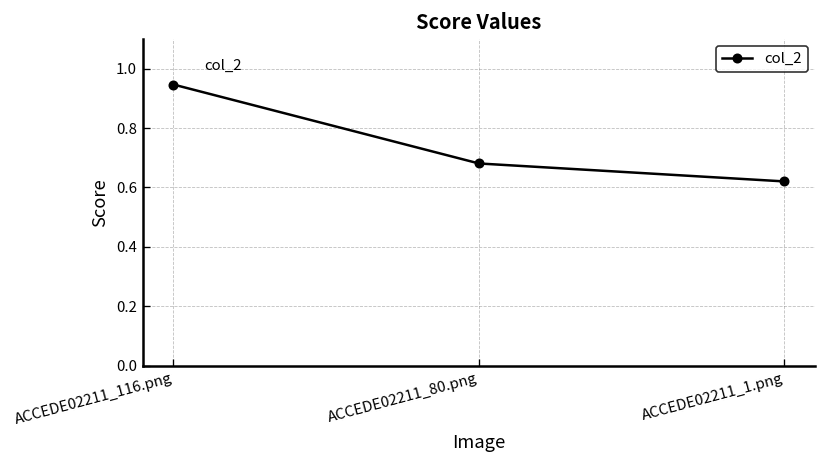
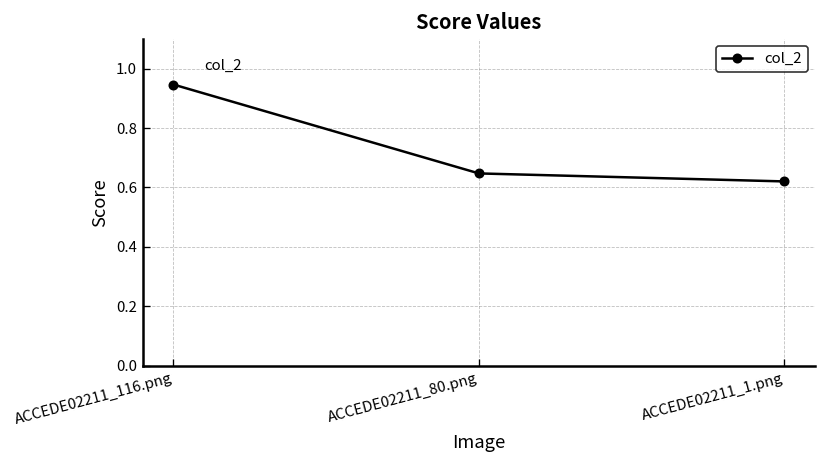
ACCEDE02211_80.png: 0.68 -> 0.65
